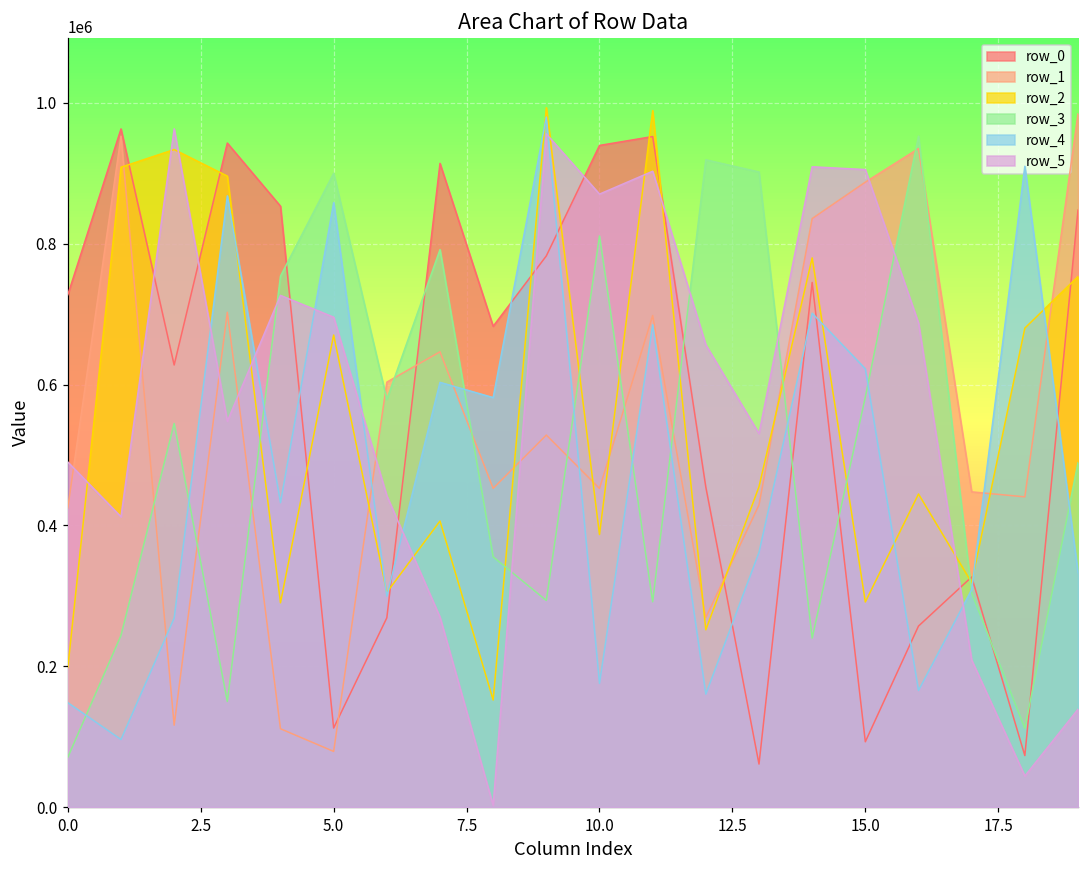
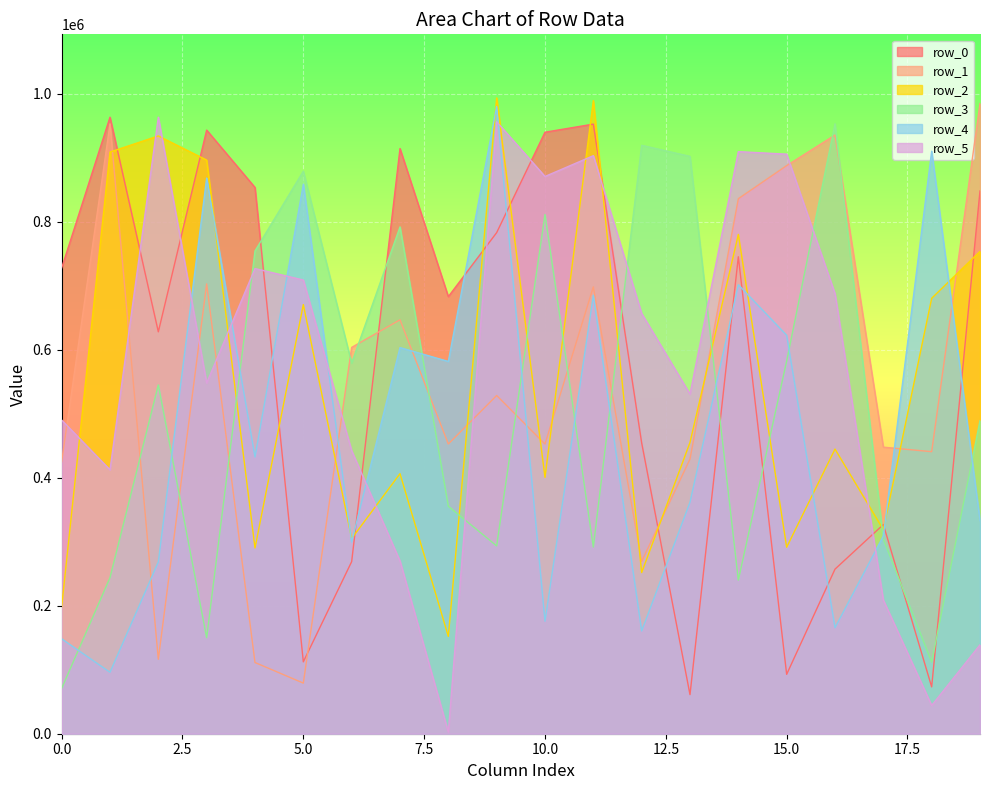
row_3, 5.0: 900000 -> 880000
row_5, 5.0: 700000 -> 710000
row_2, 10.0: 390000 -> 400000
